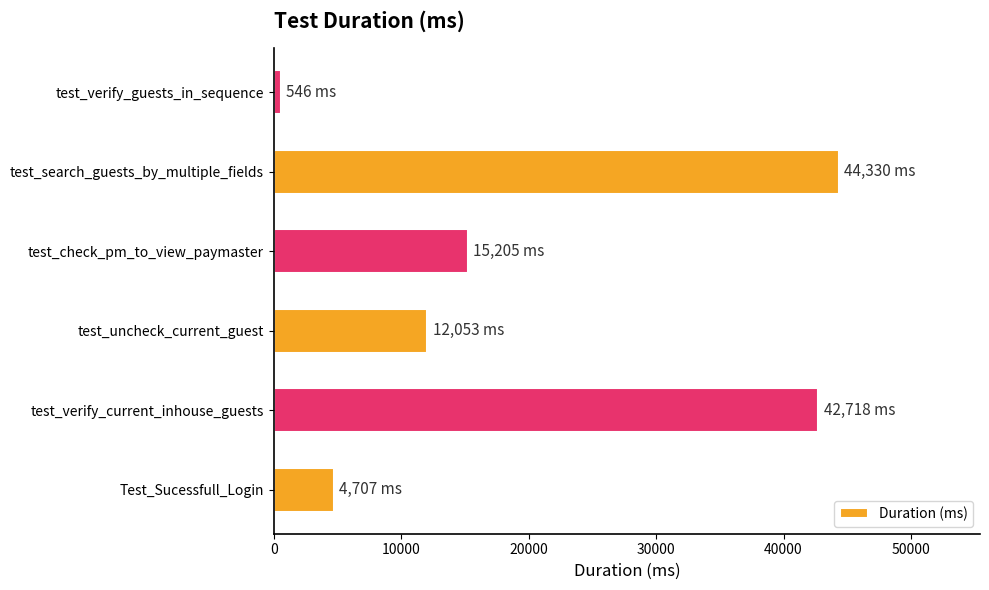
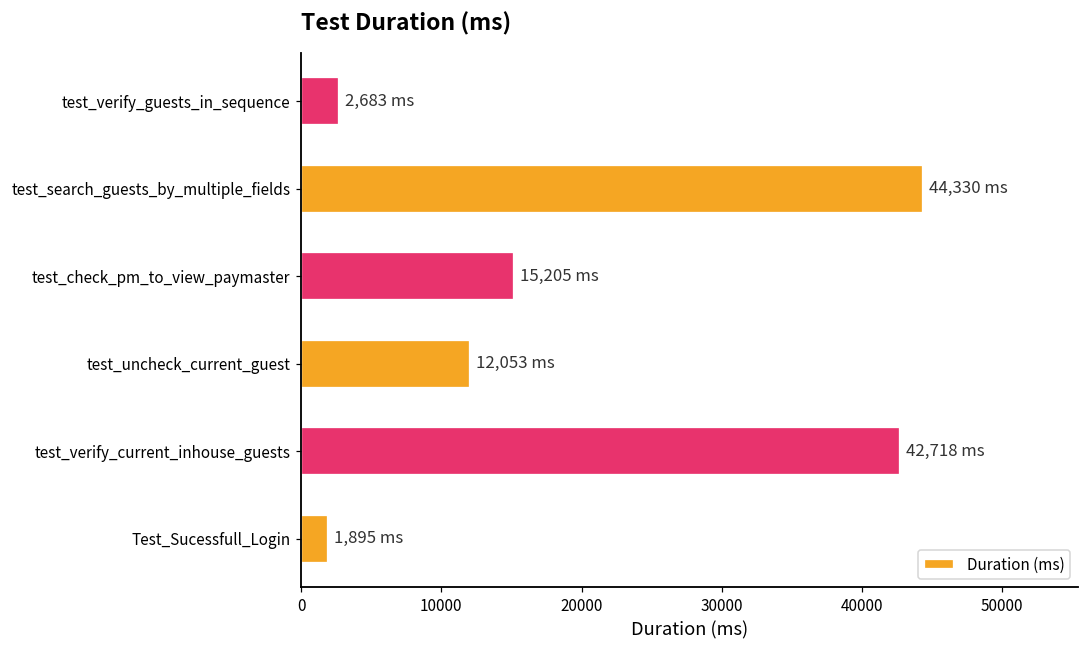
test_verify_guests_in_sequence: 546 -> 2,683
Test_Sucessfull_Login: 4,707 -> 1,895
